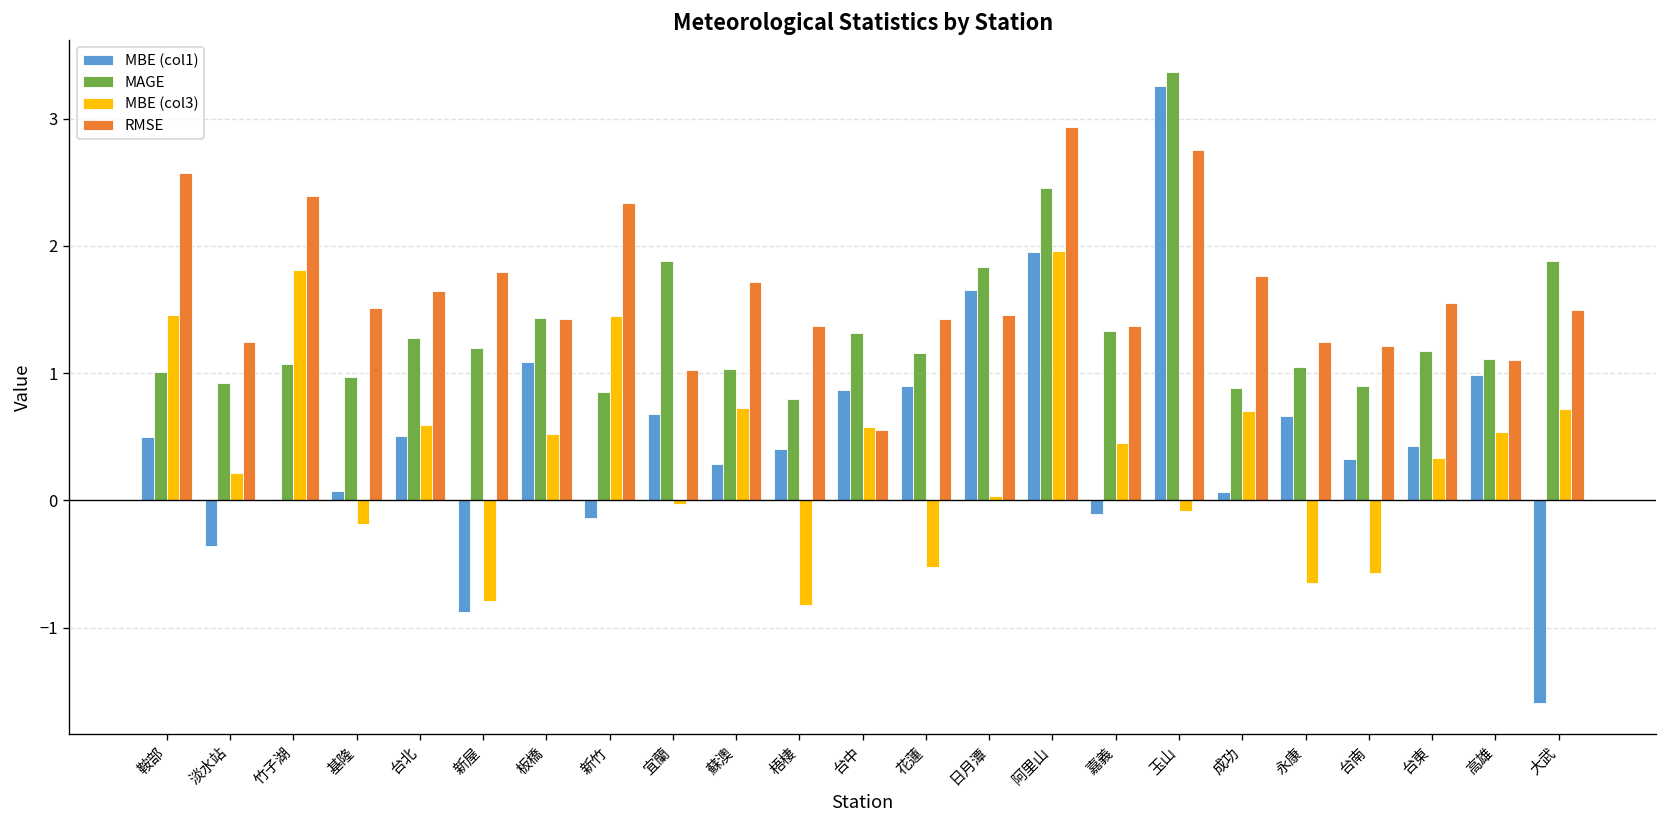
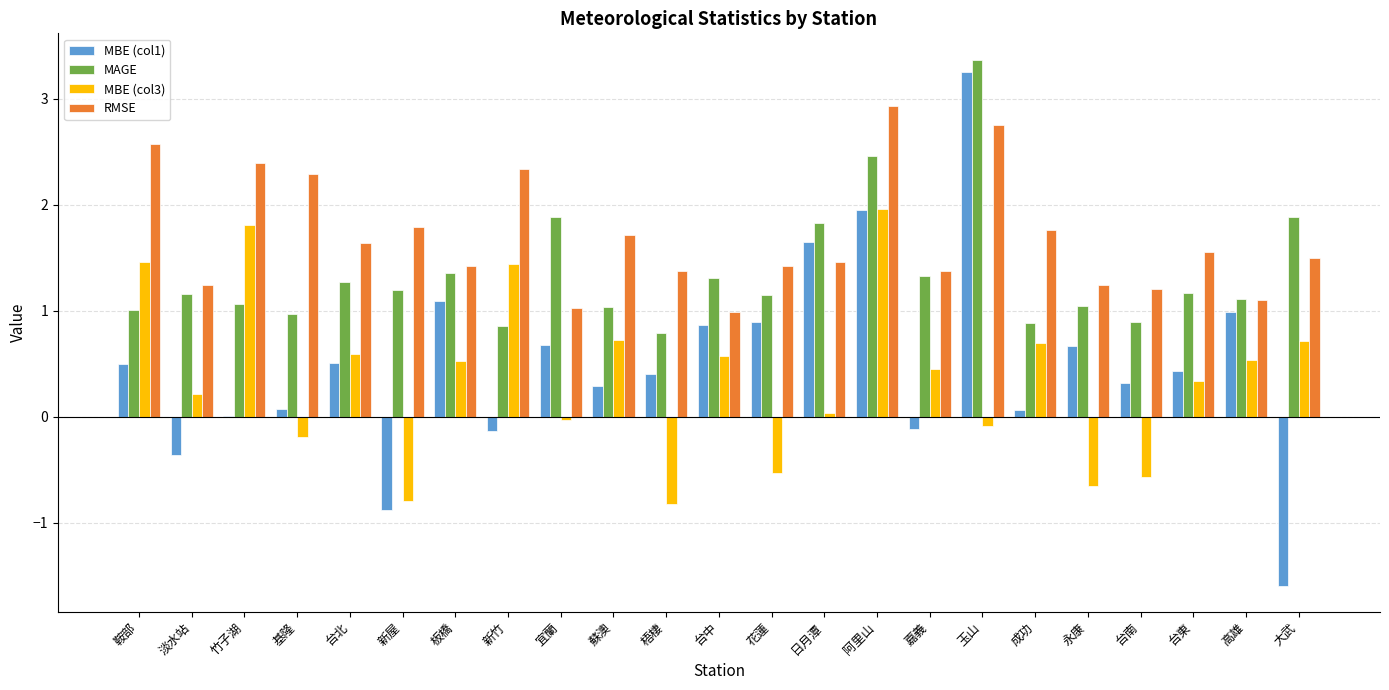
MAGE, 淡水站: 0.92 -> 1.16
RMSE, 基隆: 1.51 -> 2.29
MAGE, 板橋: 1.44 -> 1.36
RMSE, 台中: 0.56 -> 0.99
